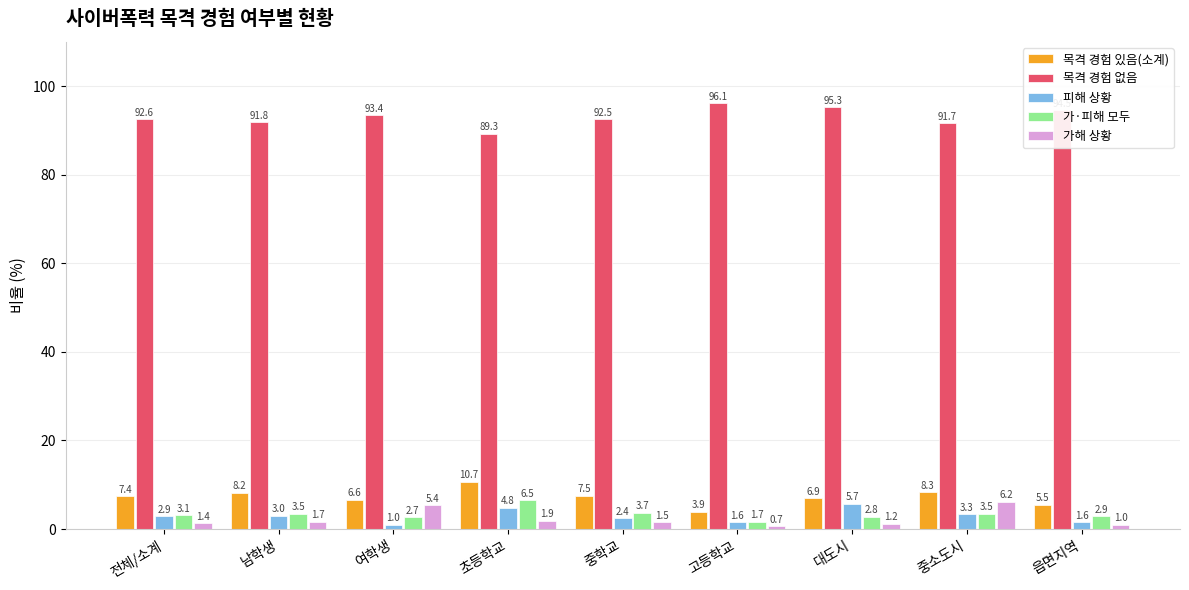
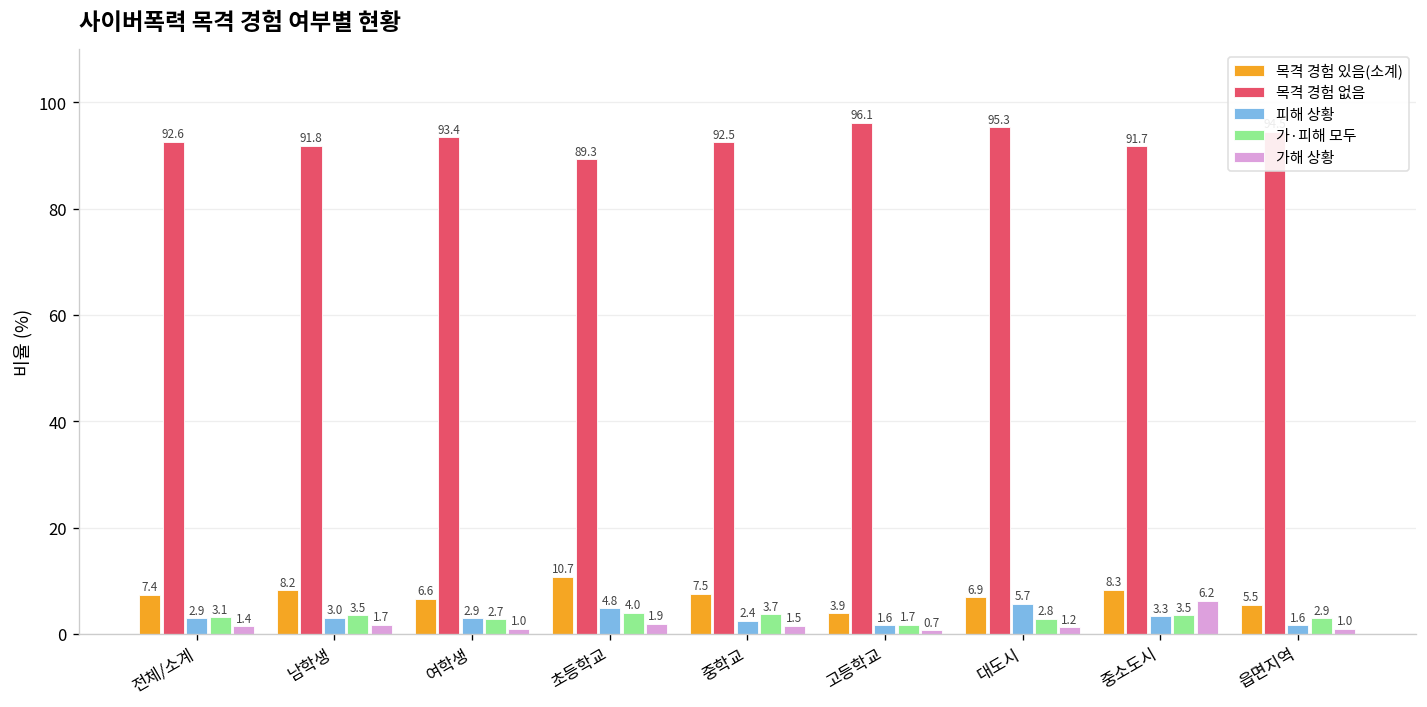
피해 상황, 여학생: 1.0 -> 2.9
가해 상황, 여학생: 5.4 -> 1.0
가·피해 모두, 초등학교: 6.5 -> 4.0
